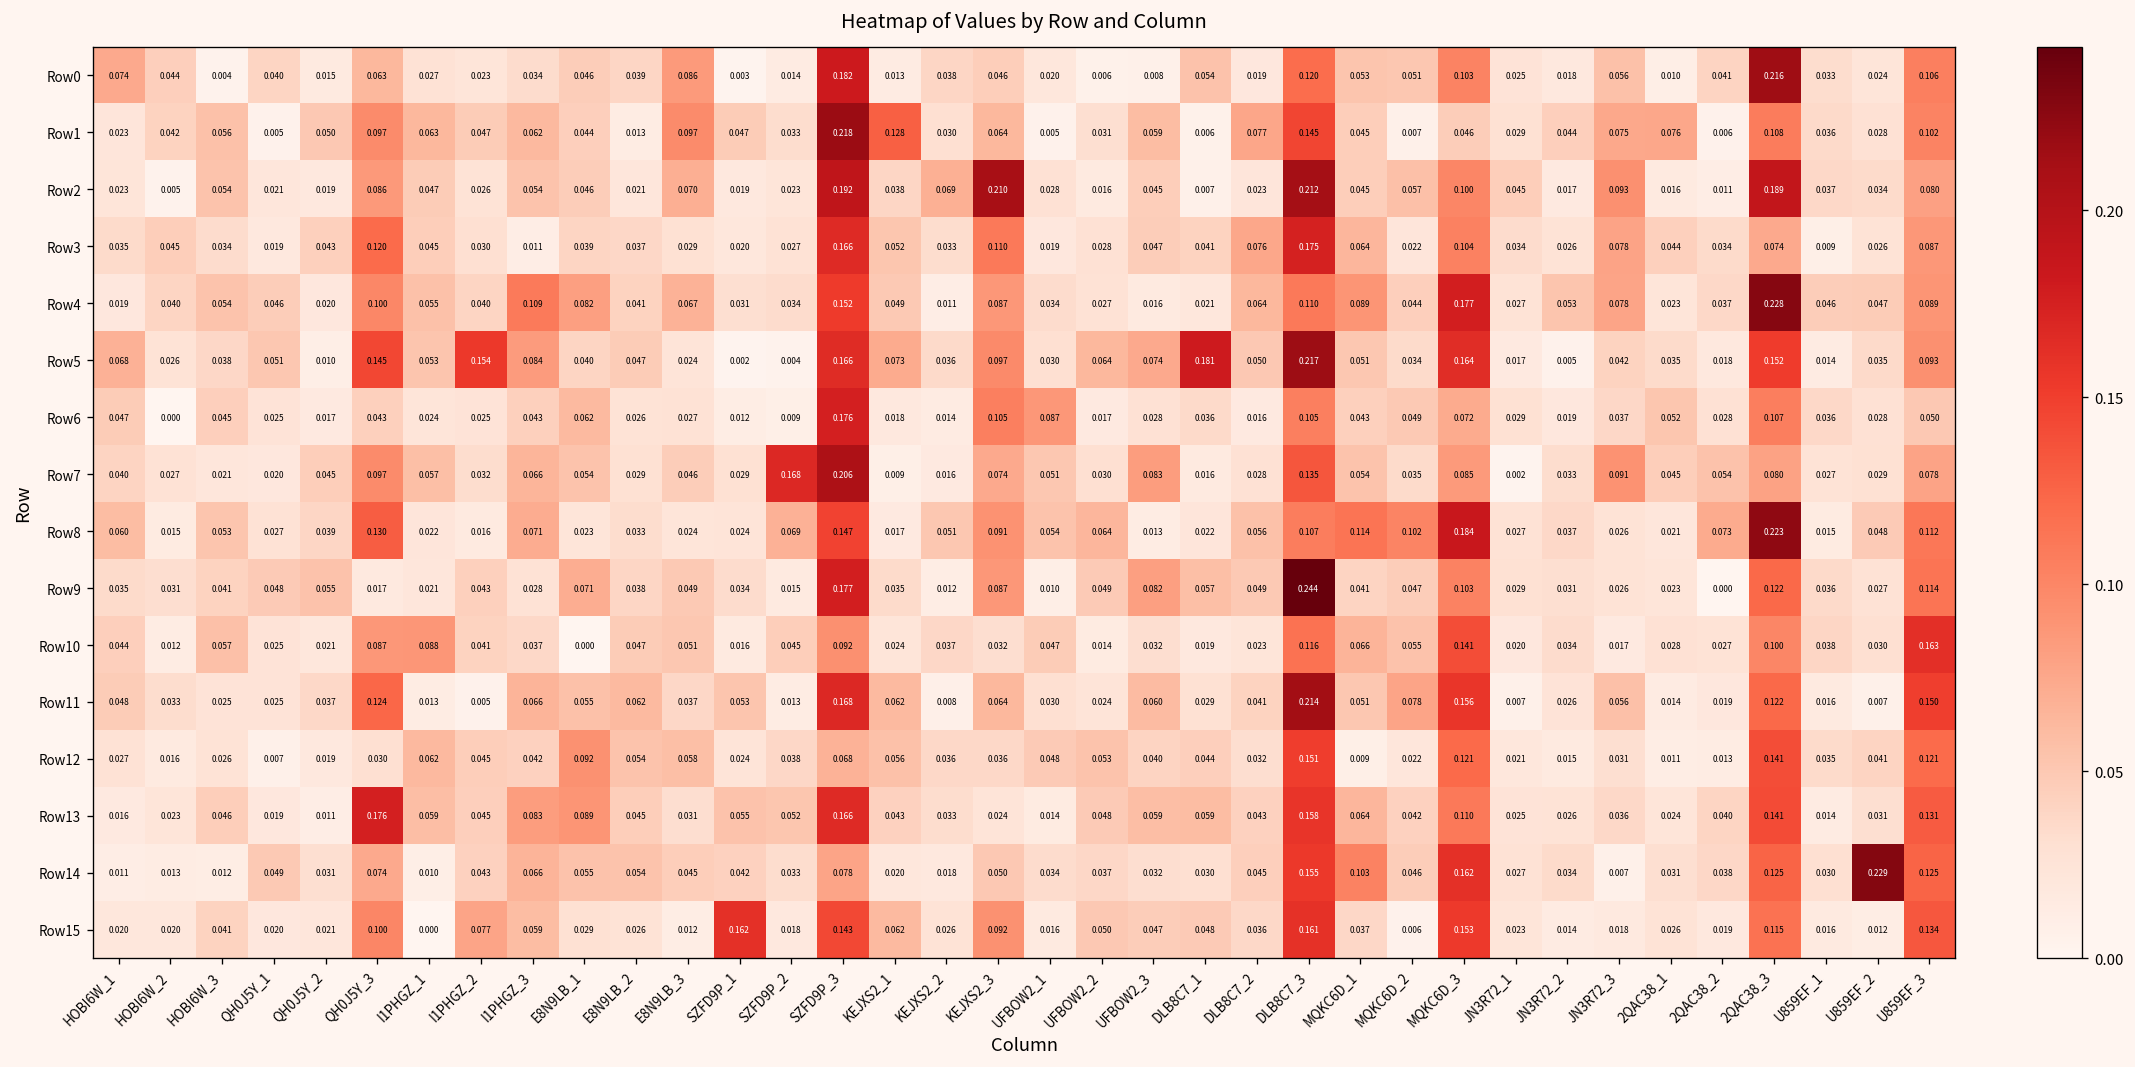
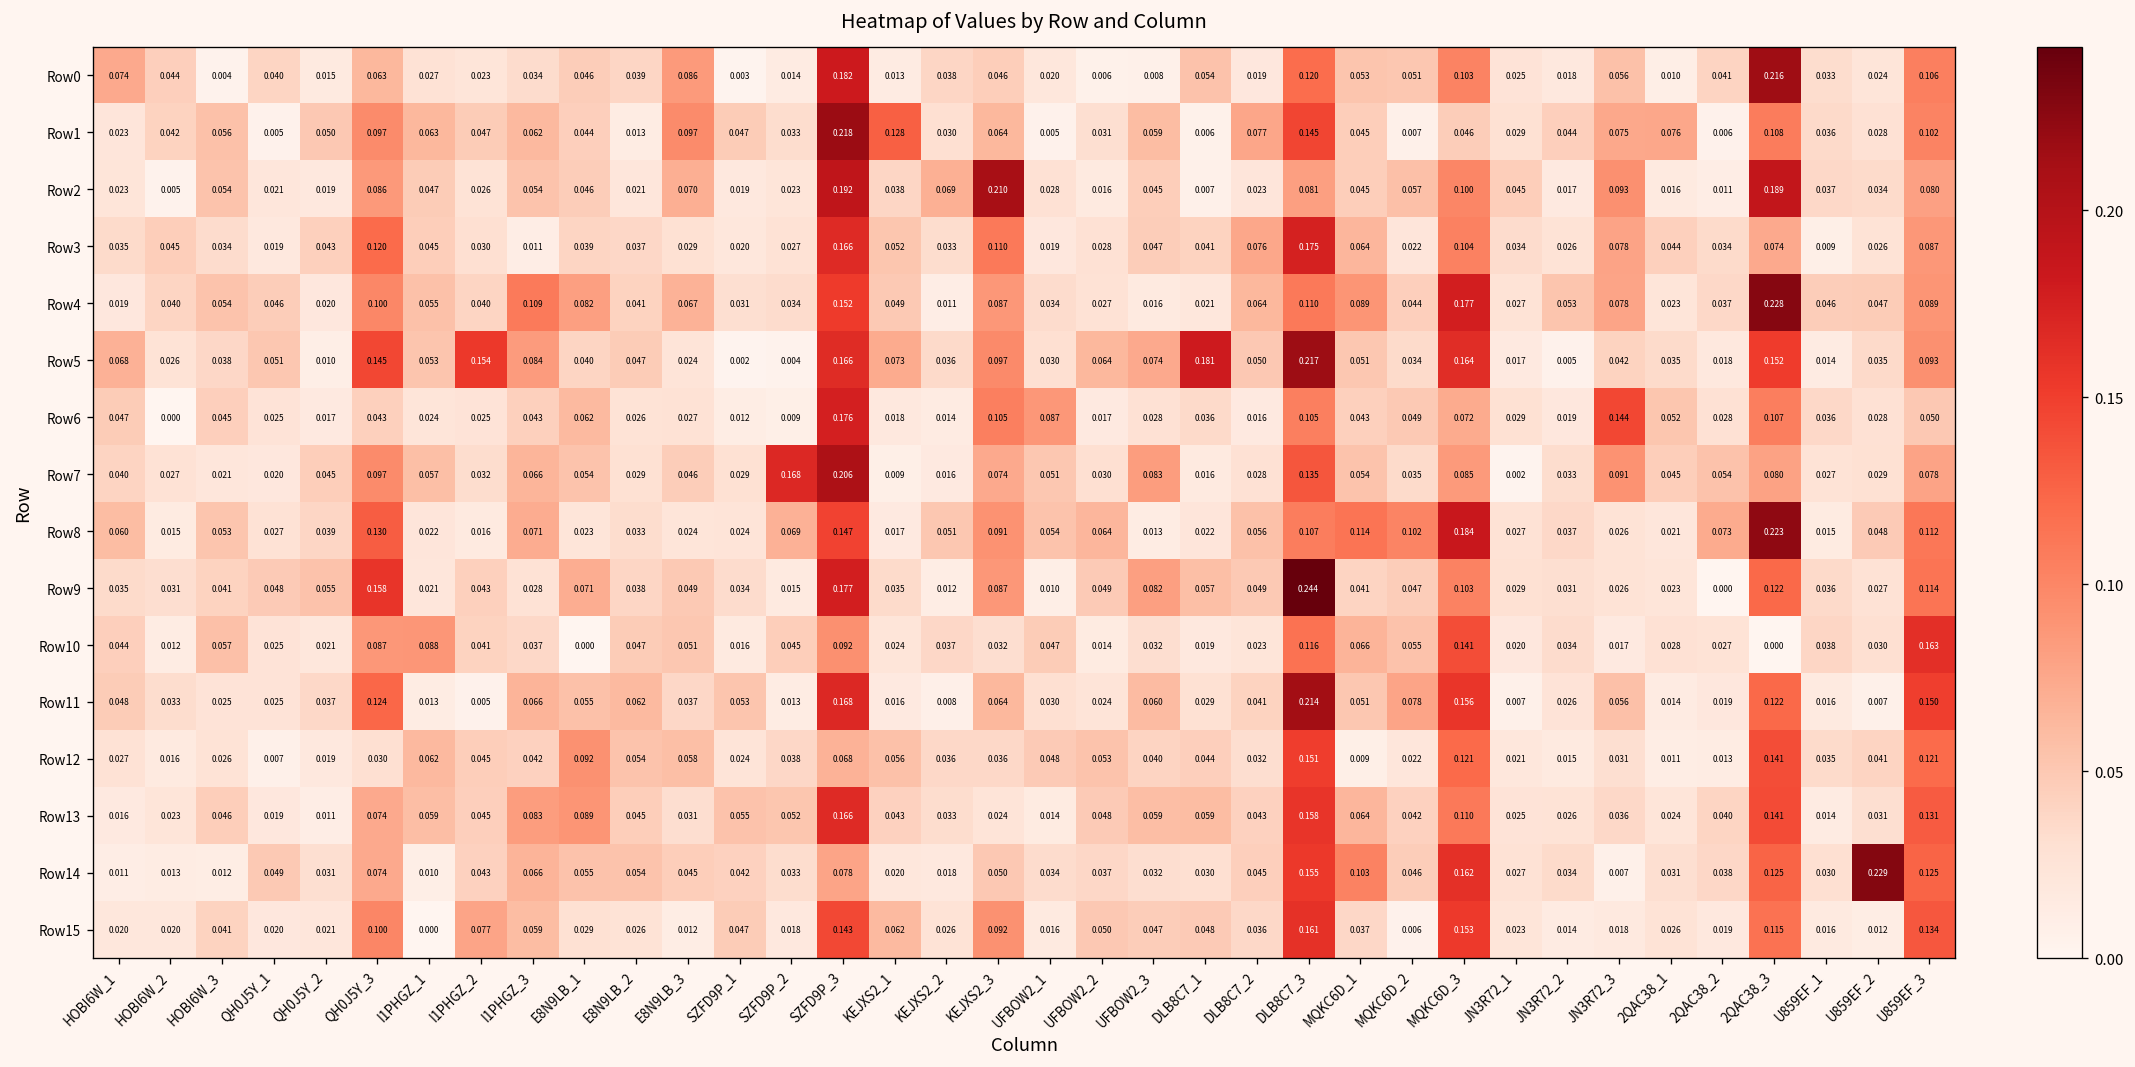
Row2, DLB8C7_3: 0.212 -> 0.081
Row6, JN3R72_3: 0.037 -> 0.144
Row9, QH0J5Y_3: 0.017 -> 0.158
Row10, 2QAC38_3: 0.100 -> 0.000
Row11, KEJXS2_1: 0.062 -> 0.016
Row13, QH0J5Y_3: 0.176 -> 0.074
Row15, SZFD9P_1: 0.162 -> 0.047
